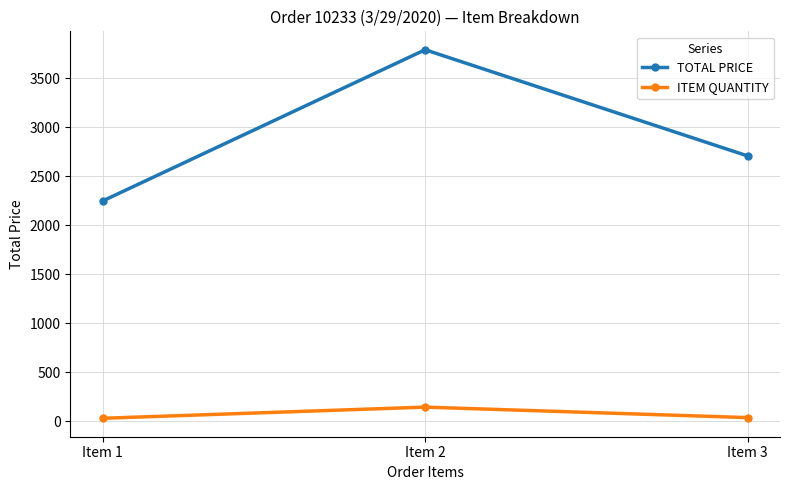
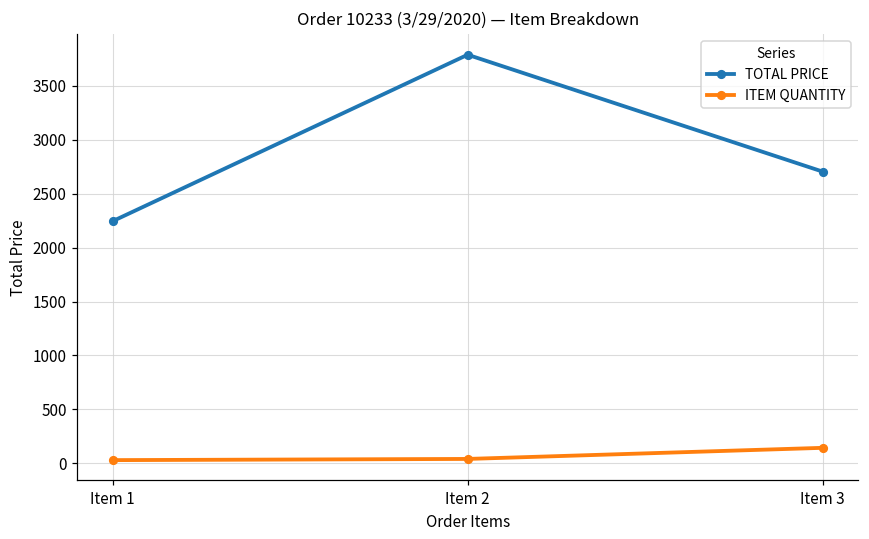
ITEM QUANTITY, Item 2: 100 -> 0
ITEM QUANTITY, Item 3: 0 -> 100
